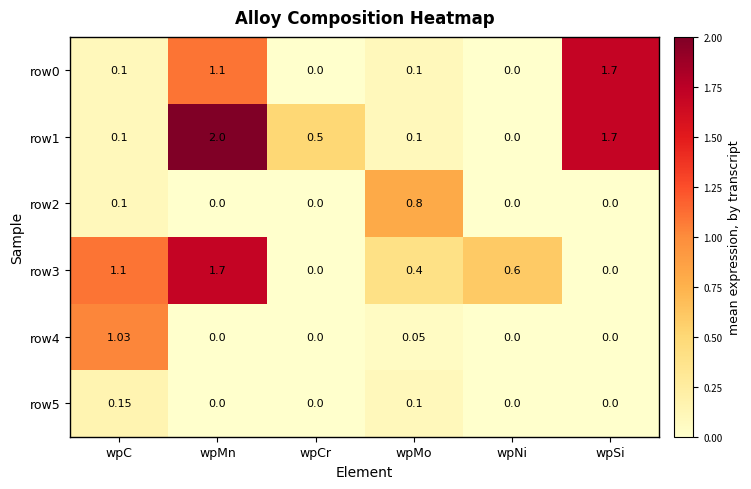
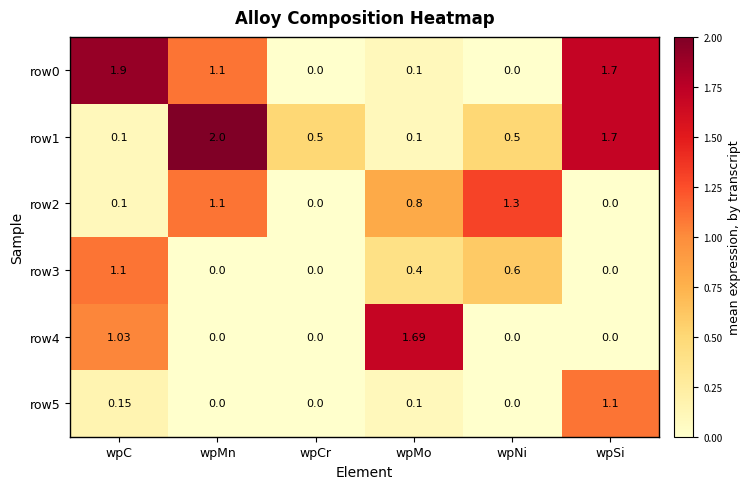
row0, wpC: 0.1 -> 1.9
row1, wpNi: 0.0 -> 0.5
row2, wpMn: 0.0 -> 1.1
row2, wpNi: 0.0 -> 1.3
row3, wpMn: 1.7 -> 0.0
row4, wpMo: 0.05 -> 1.69
row5, wpSi: 0.0 -> 1.1
